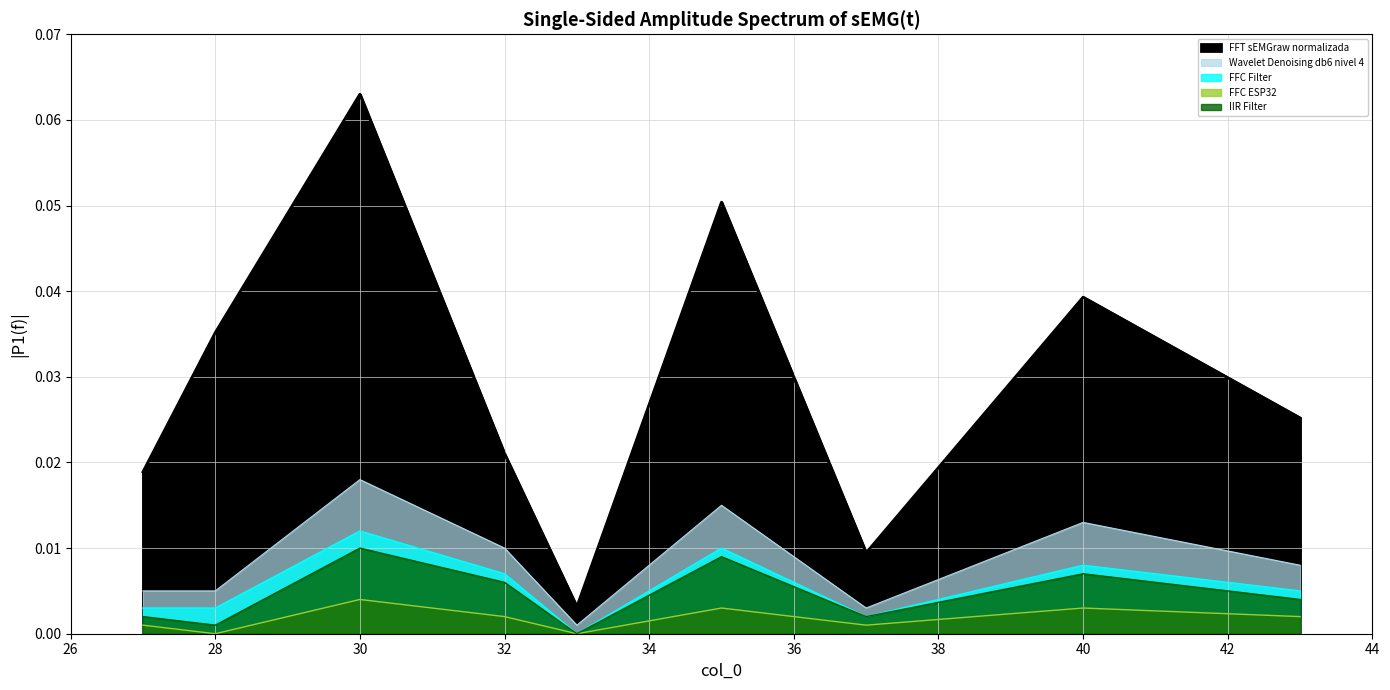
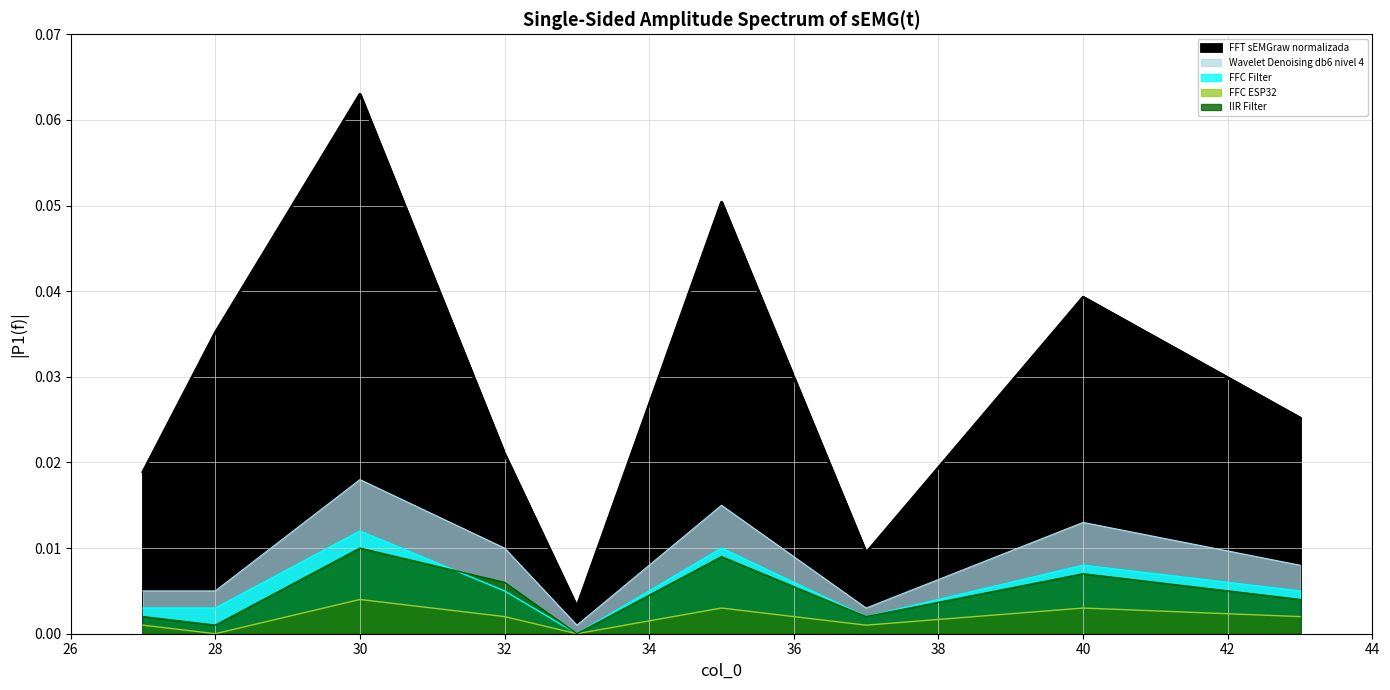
FFC Filter, 32: 0.007 -> 0.005
